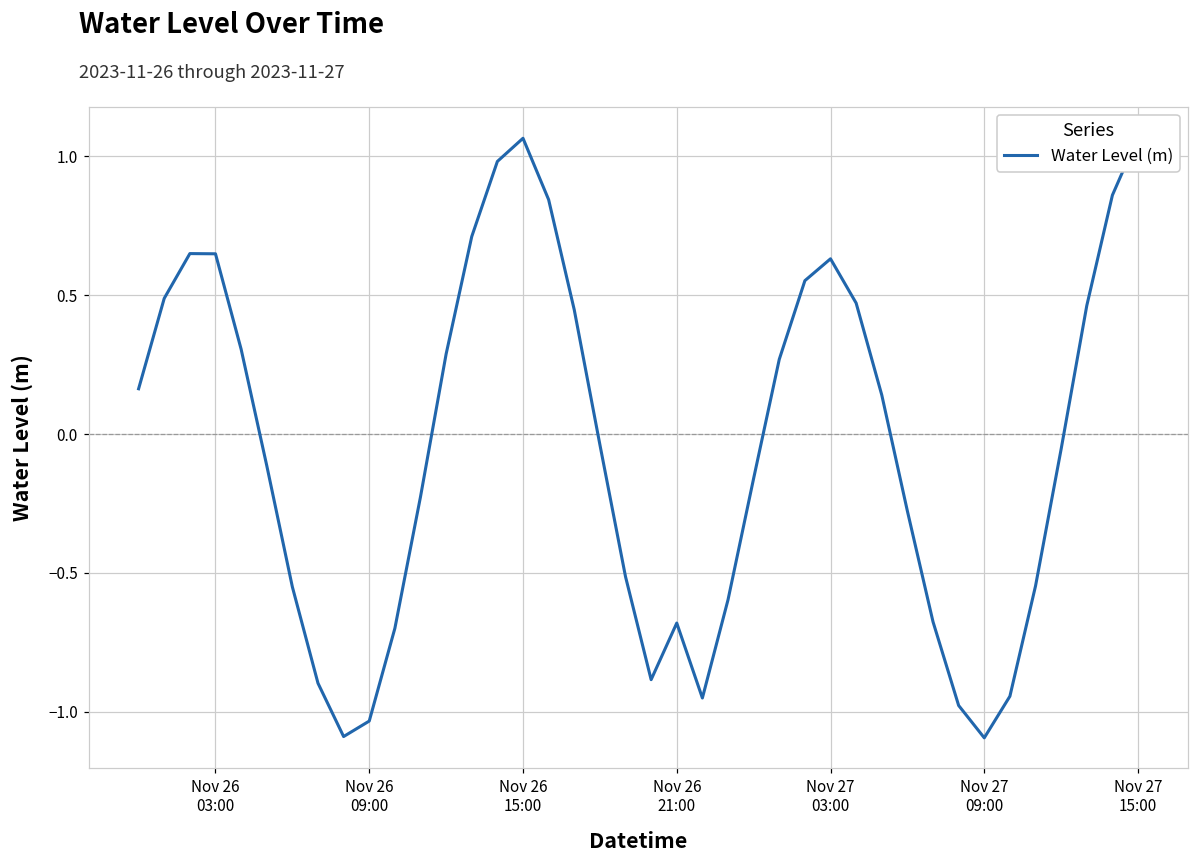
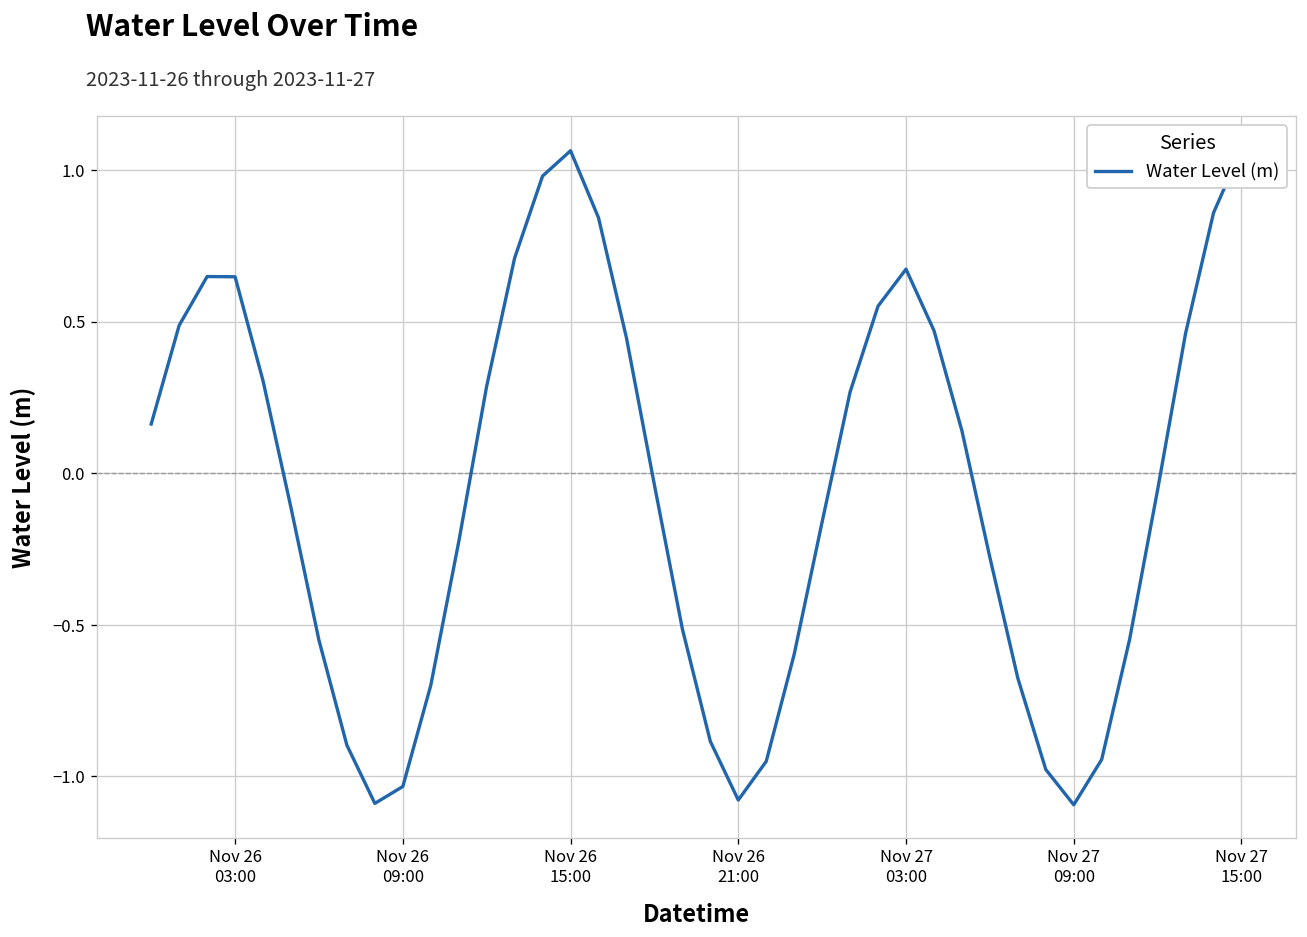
Nov 26 21:00: -0.68 -> -1.08
Nov 27 03:00: 0.63 -> 0.67
